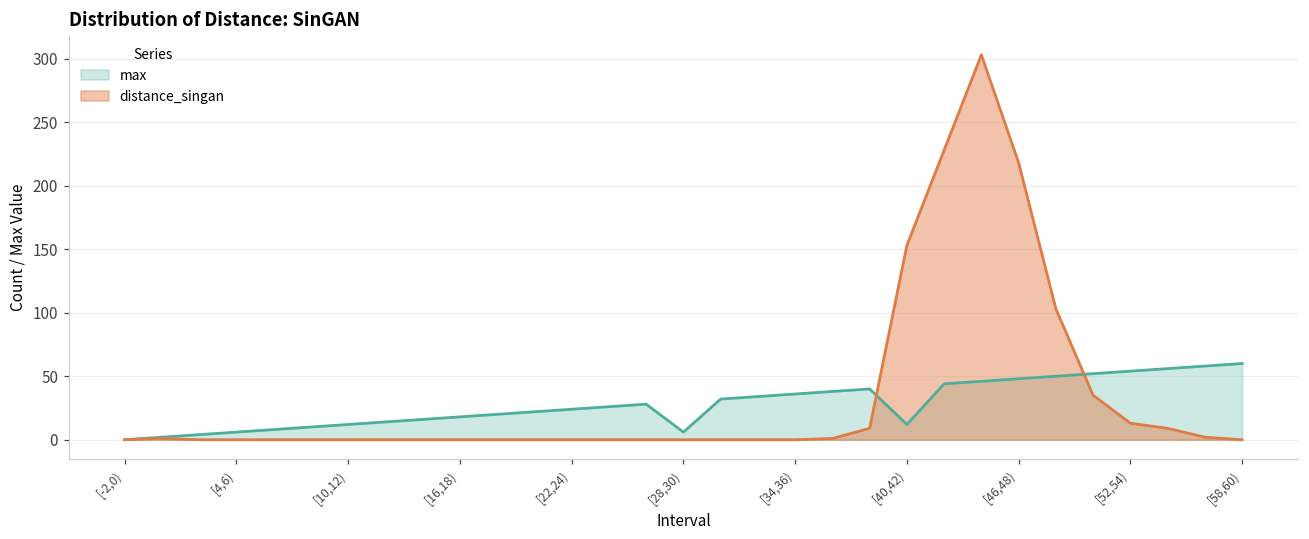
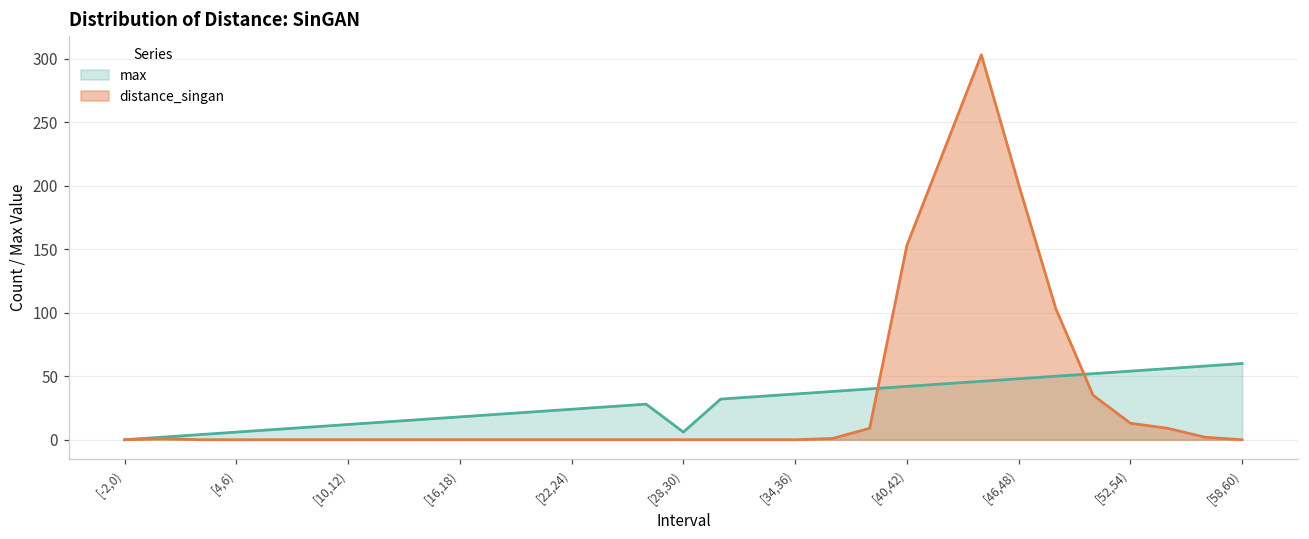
max, [40,42): 12 -> 42
distance_singan, [46,48): 218 -> 201
